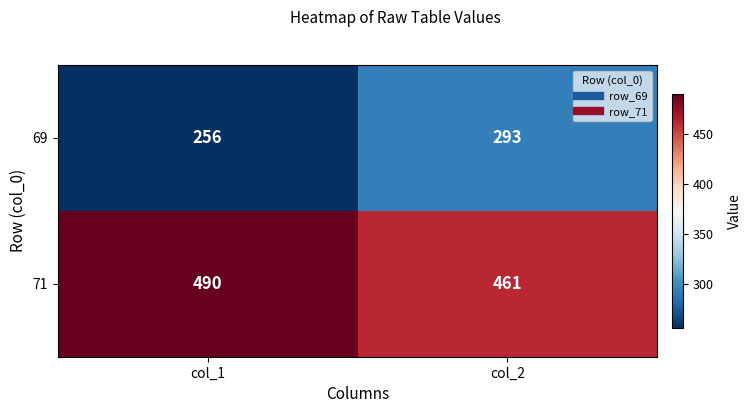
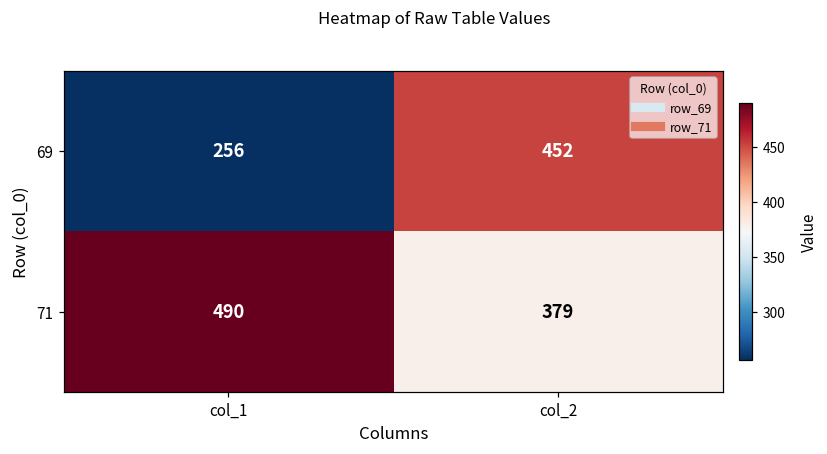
69, col_2: 293 -> 452
71, col_2: 461 -> 379
